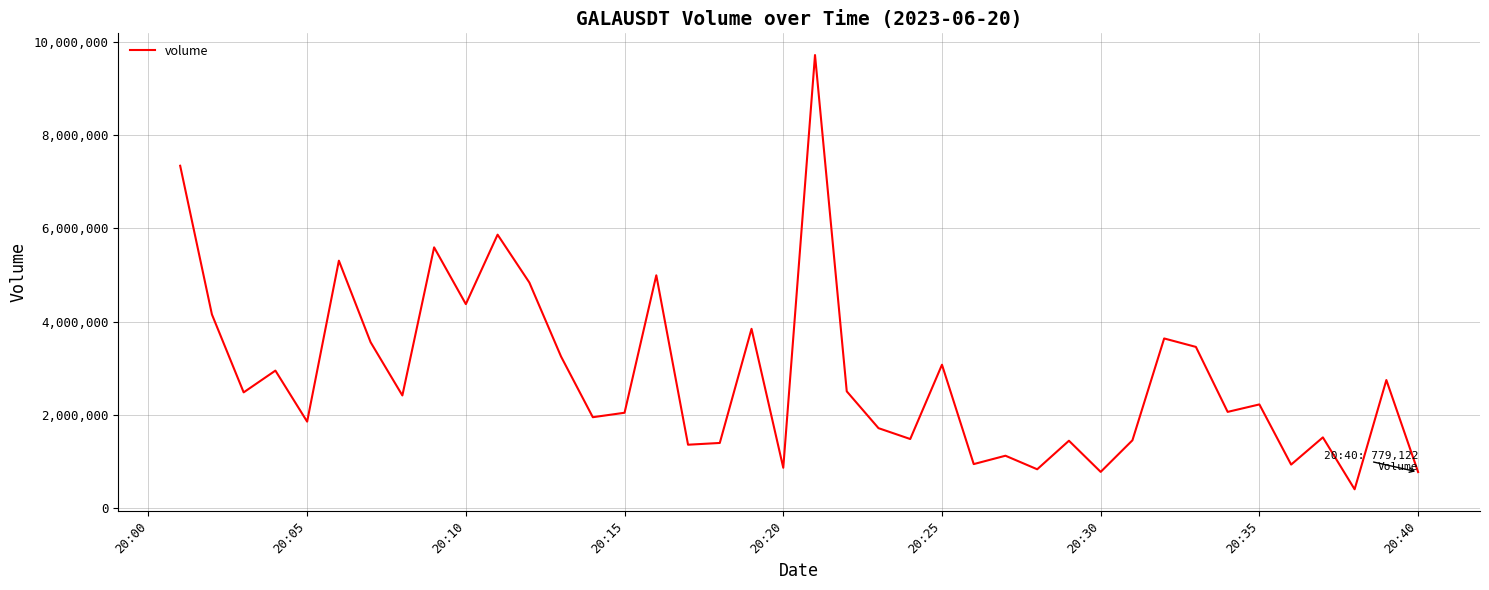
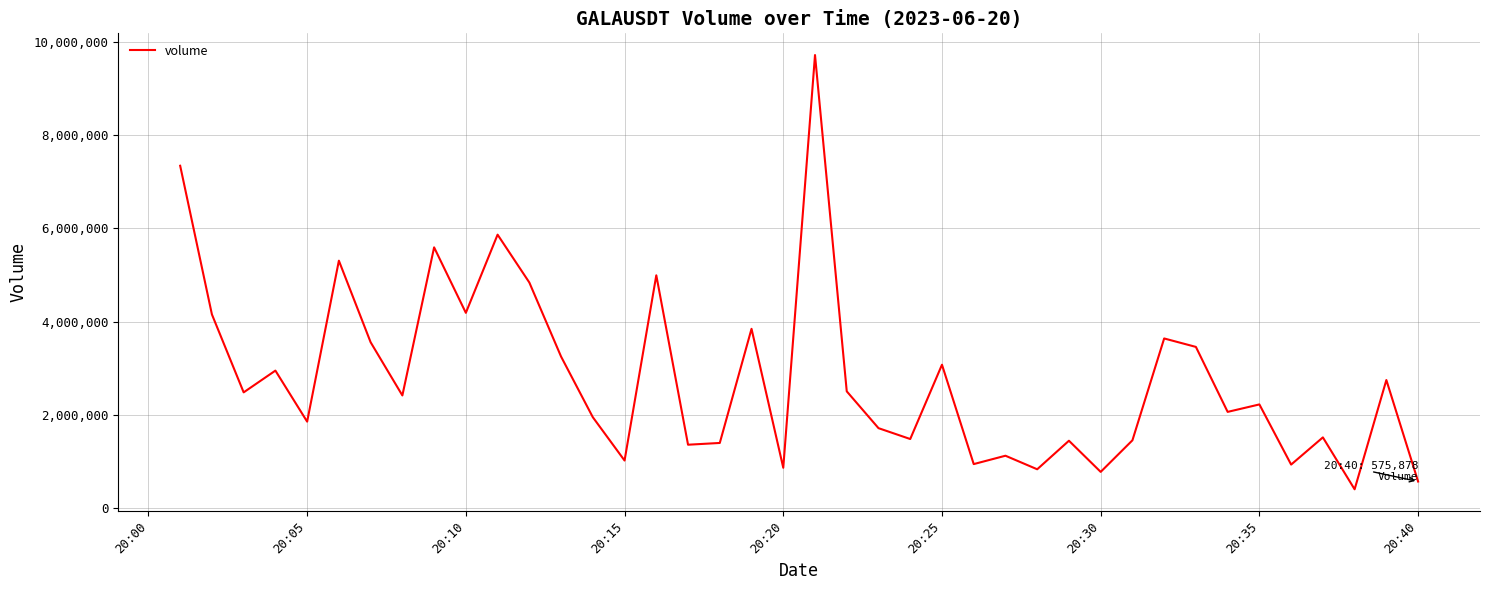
20:10: 4,400,000 -> 4,200,000
20:15: 2,000,000 -> 1,000,000
20:40: 779,122 -> 575,878
